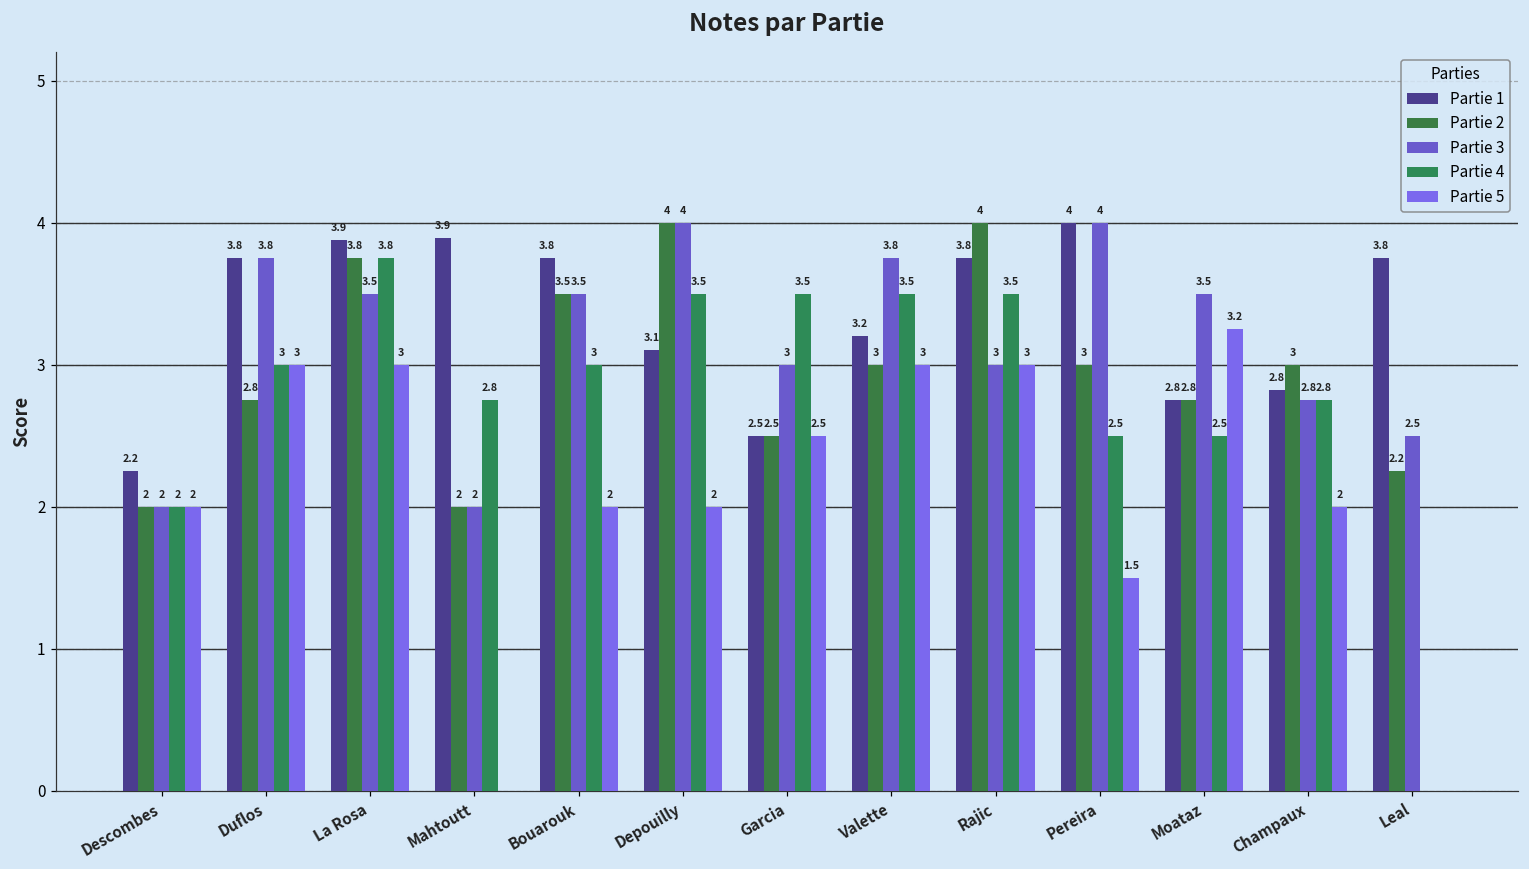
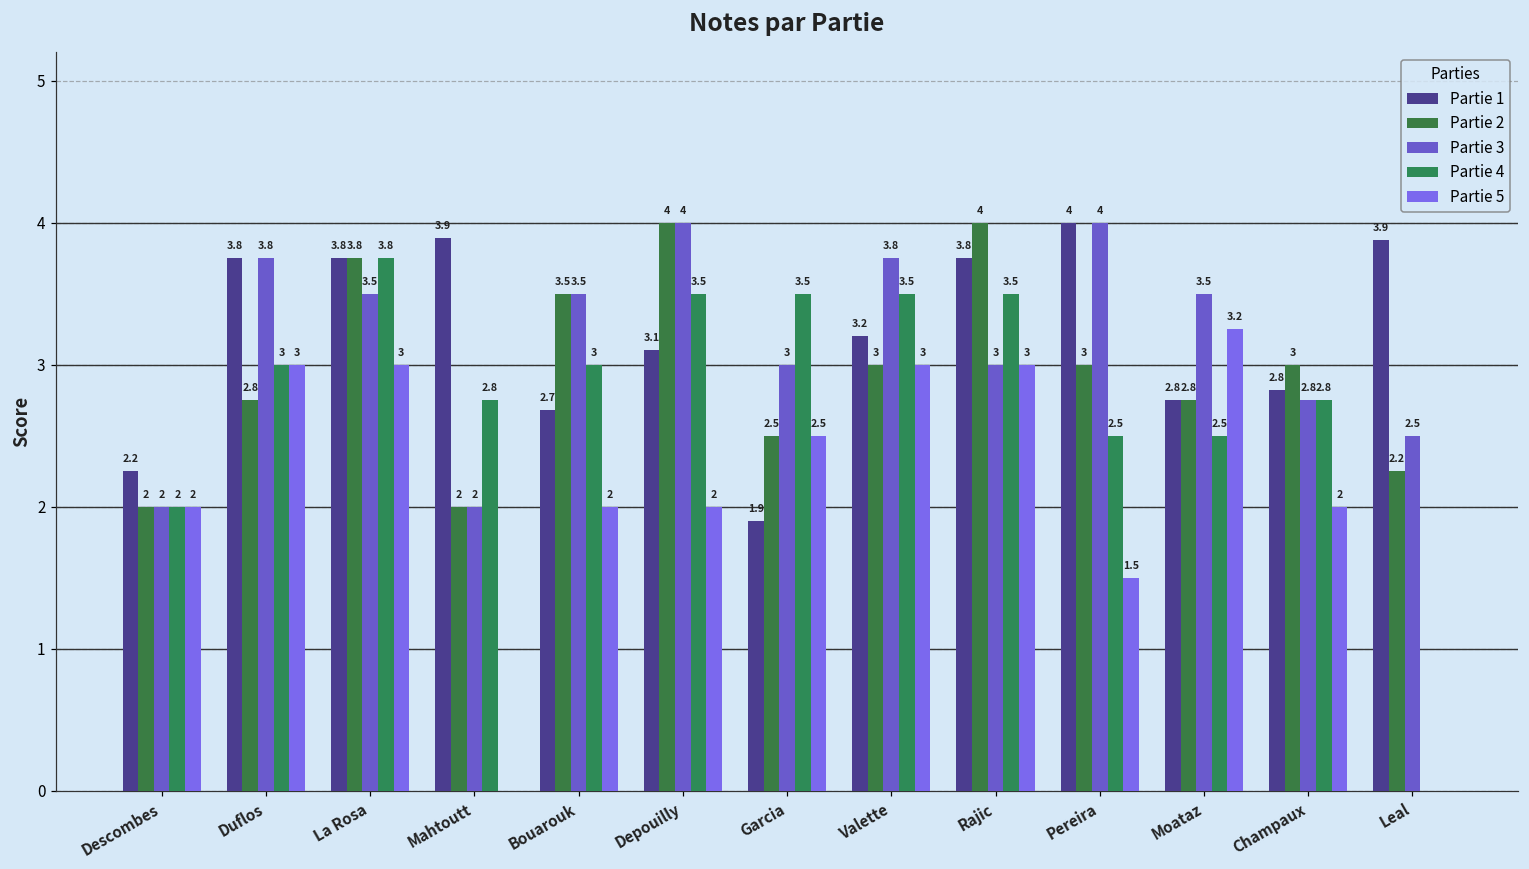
Partie 1, La Rosa: 3.9 -> 3.8
Partie 1, Bouarouk: 3.8 -> 2.7
Partie 1, Garcia: 2.5 -> 1.9
Partie 1, Leal: 3.8 -> 3.9
